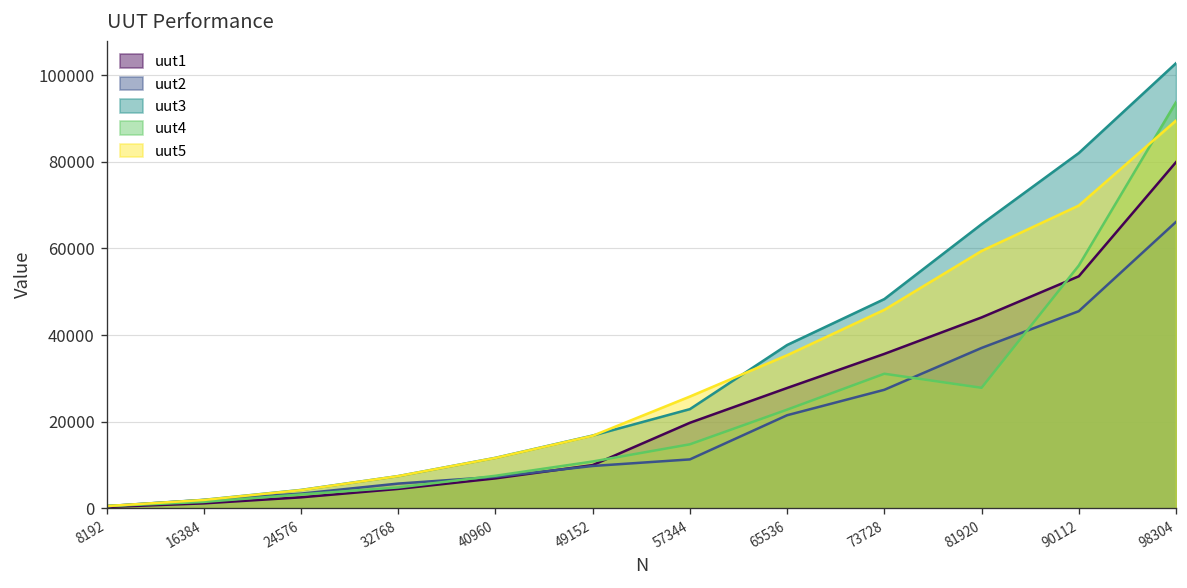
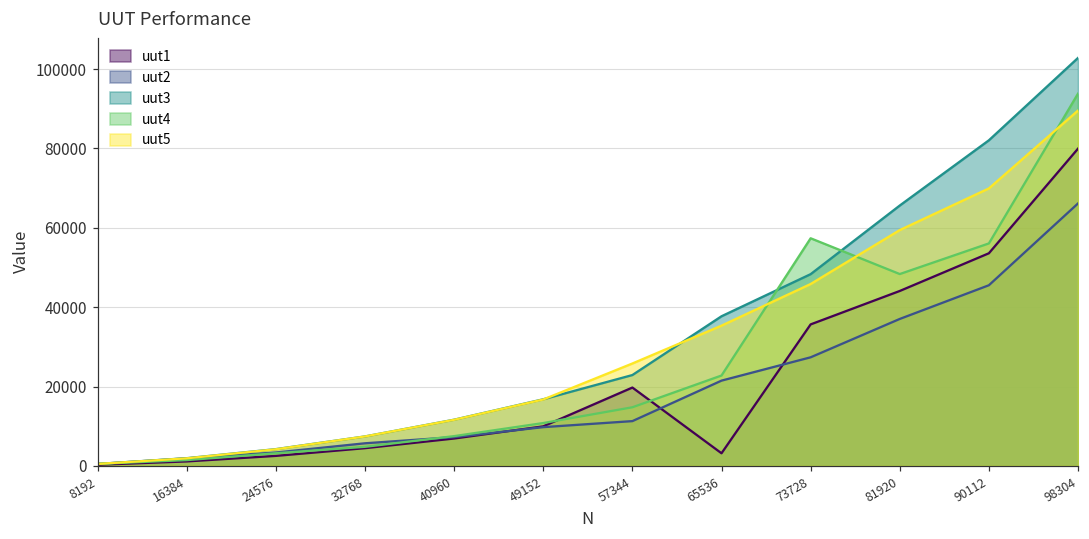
uut1, 65536: 28000 -> 3000
uut4, 73728: 31000 -> 57000
uut4, 81920: 28000 -> 48000
